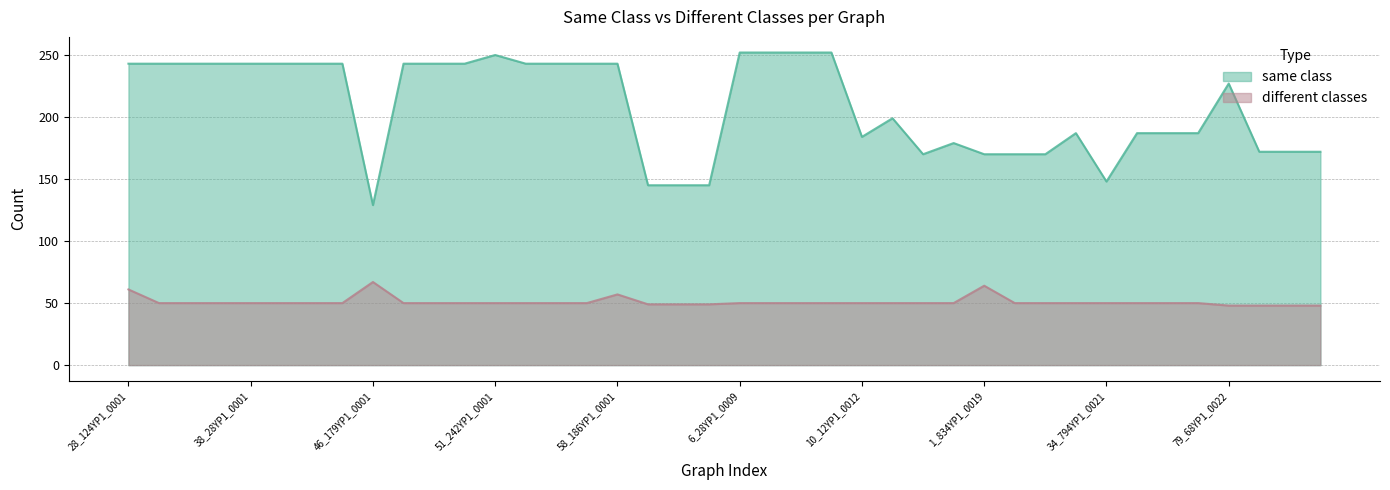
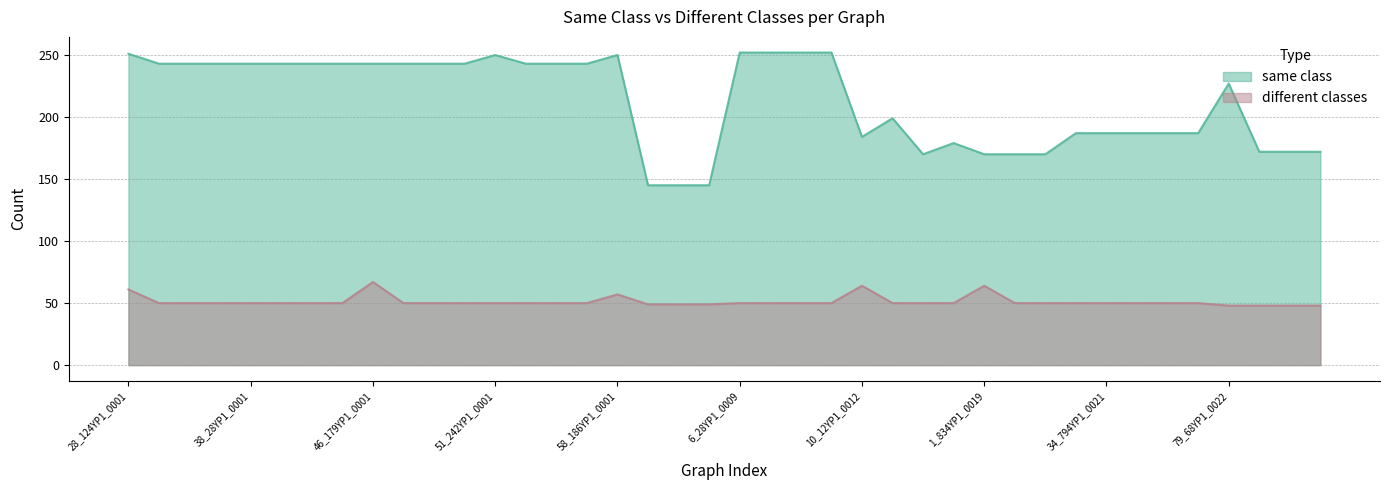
same class, 28_124YP1_0001: 243 -> 251
same class, 46_179YP1_0001: 129 -> 243
same class, 58_186YP1_0001: 243 -> 250
different classes, 10_12YP1_0012: 50 -> 64
same class, 34_794YP1_0021: 148 -> 187
